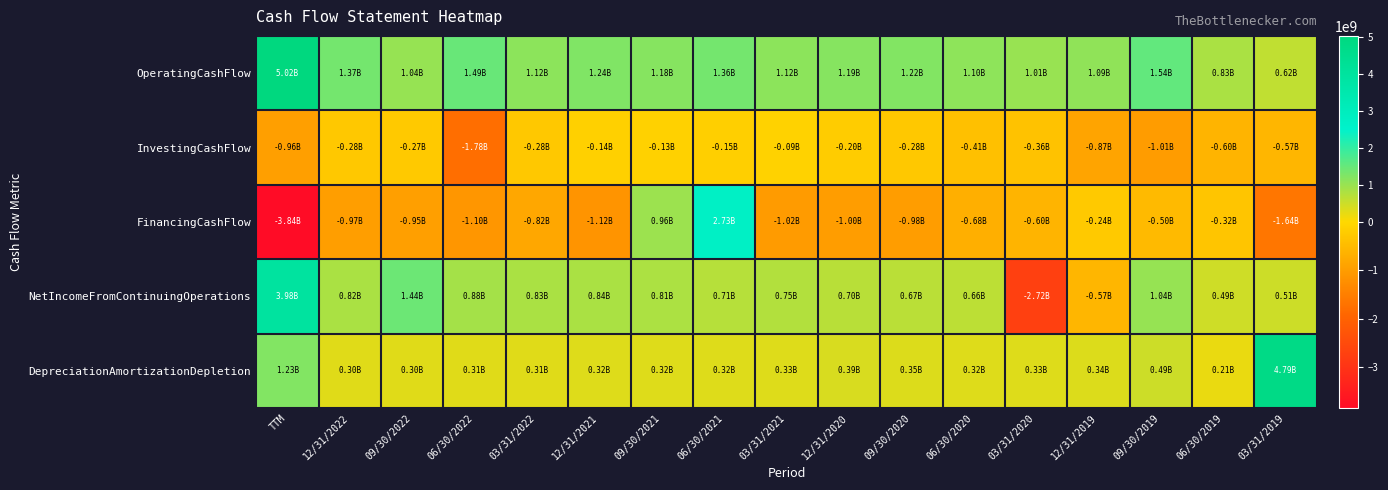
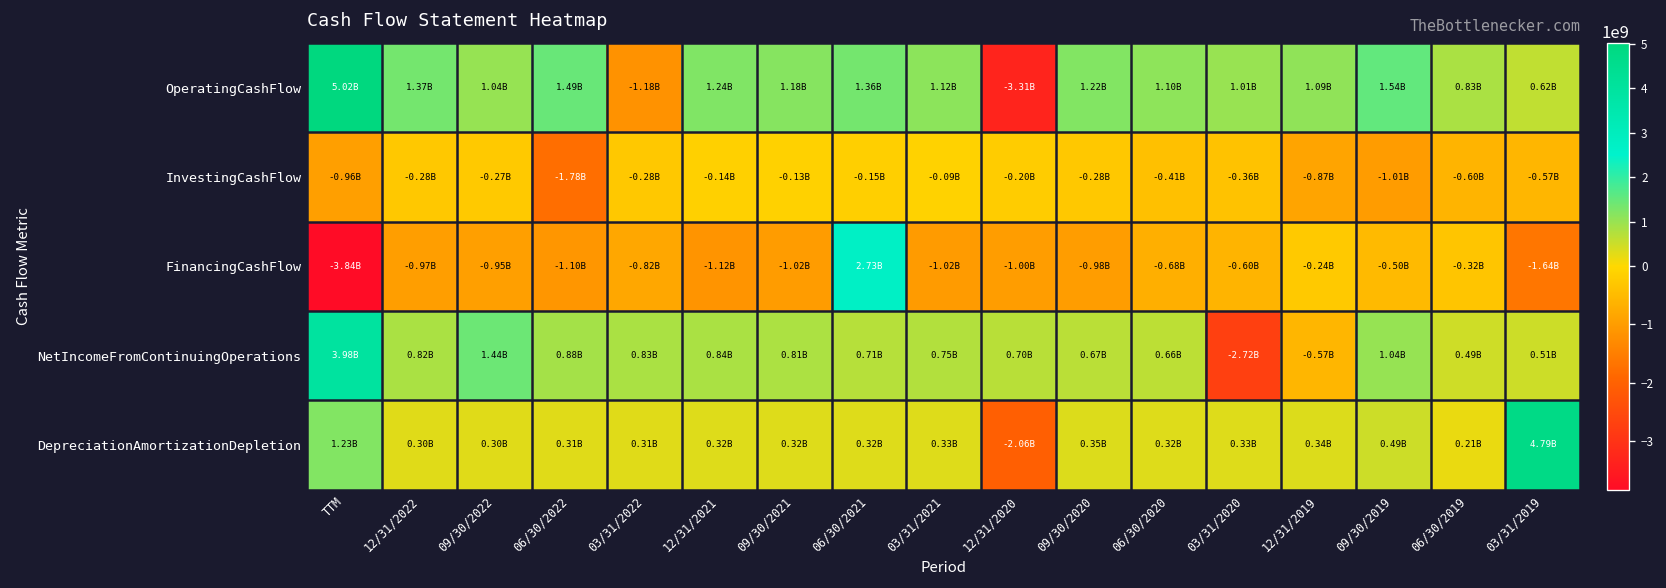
OperatingCashFlow, 03/31/2022: 1.12B -> -1.18B
OperatingCashFlow, 12/31/2020: 1.19B -> -3.31B
FinancingCashFlow, 09/30/2021: 0.96B -> -1.02B
DepreciationAmortizationDepletion, 12/31/2020: 0.39B -> -2.06B
